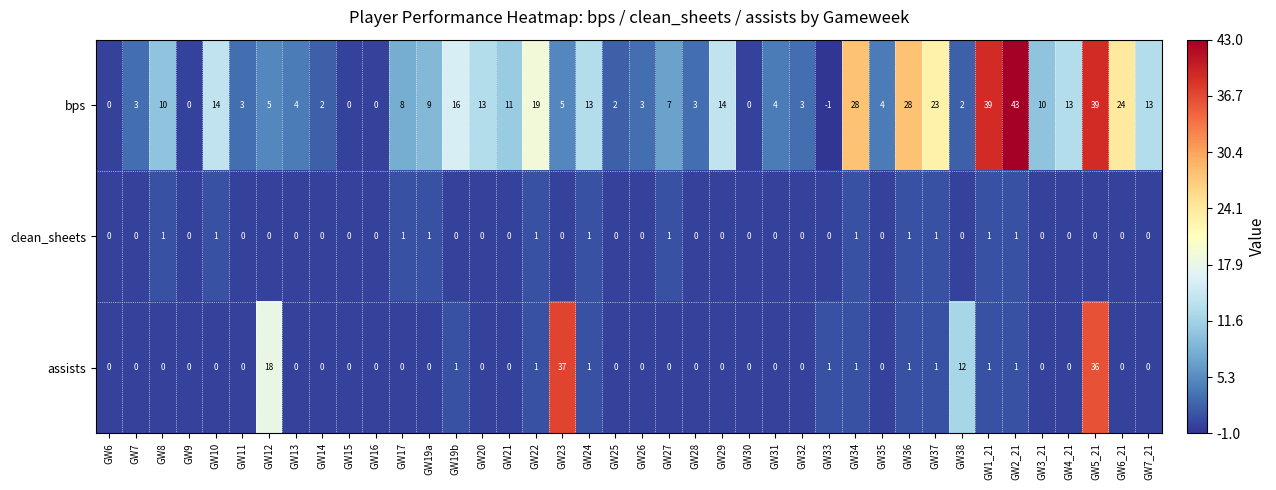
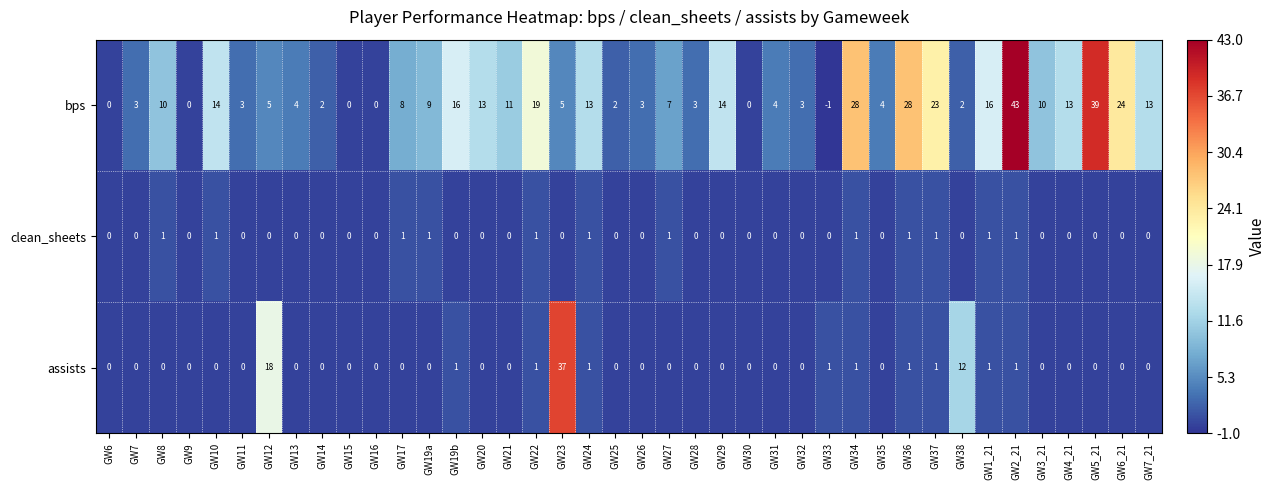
bps, GW1_21: 39 -> 16
assists, GW5_21: 36 -> 0
